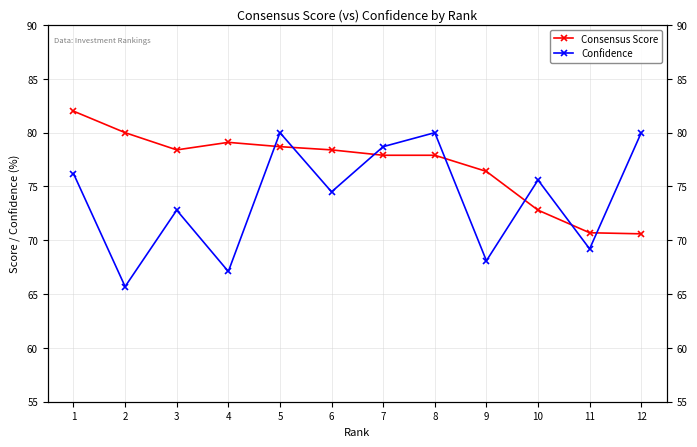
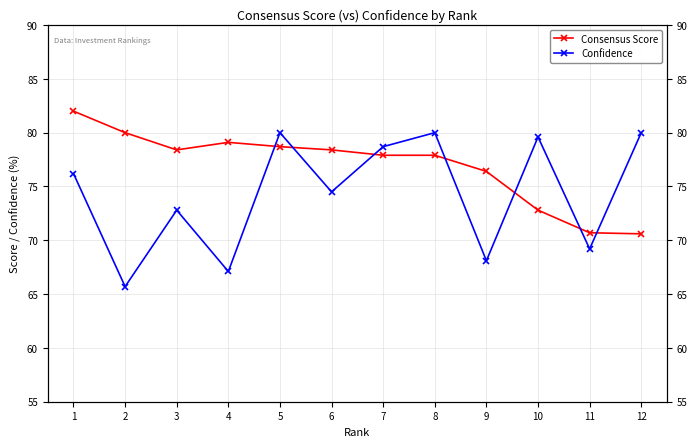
Confidence, 10: 75.6 -> 79.6
